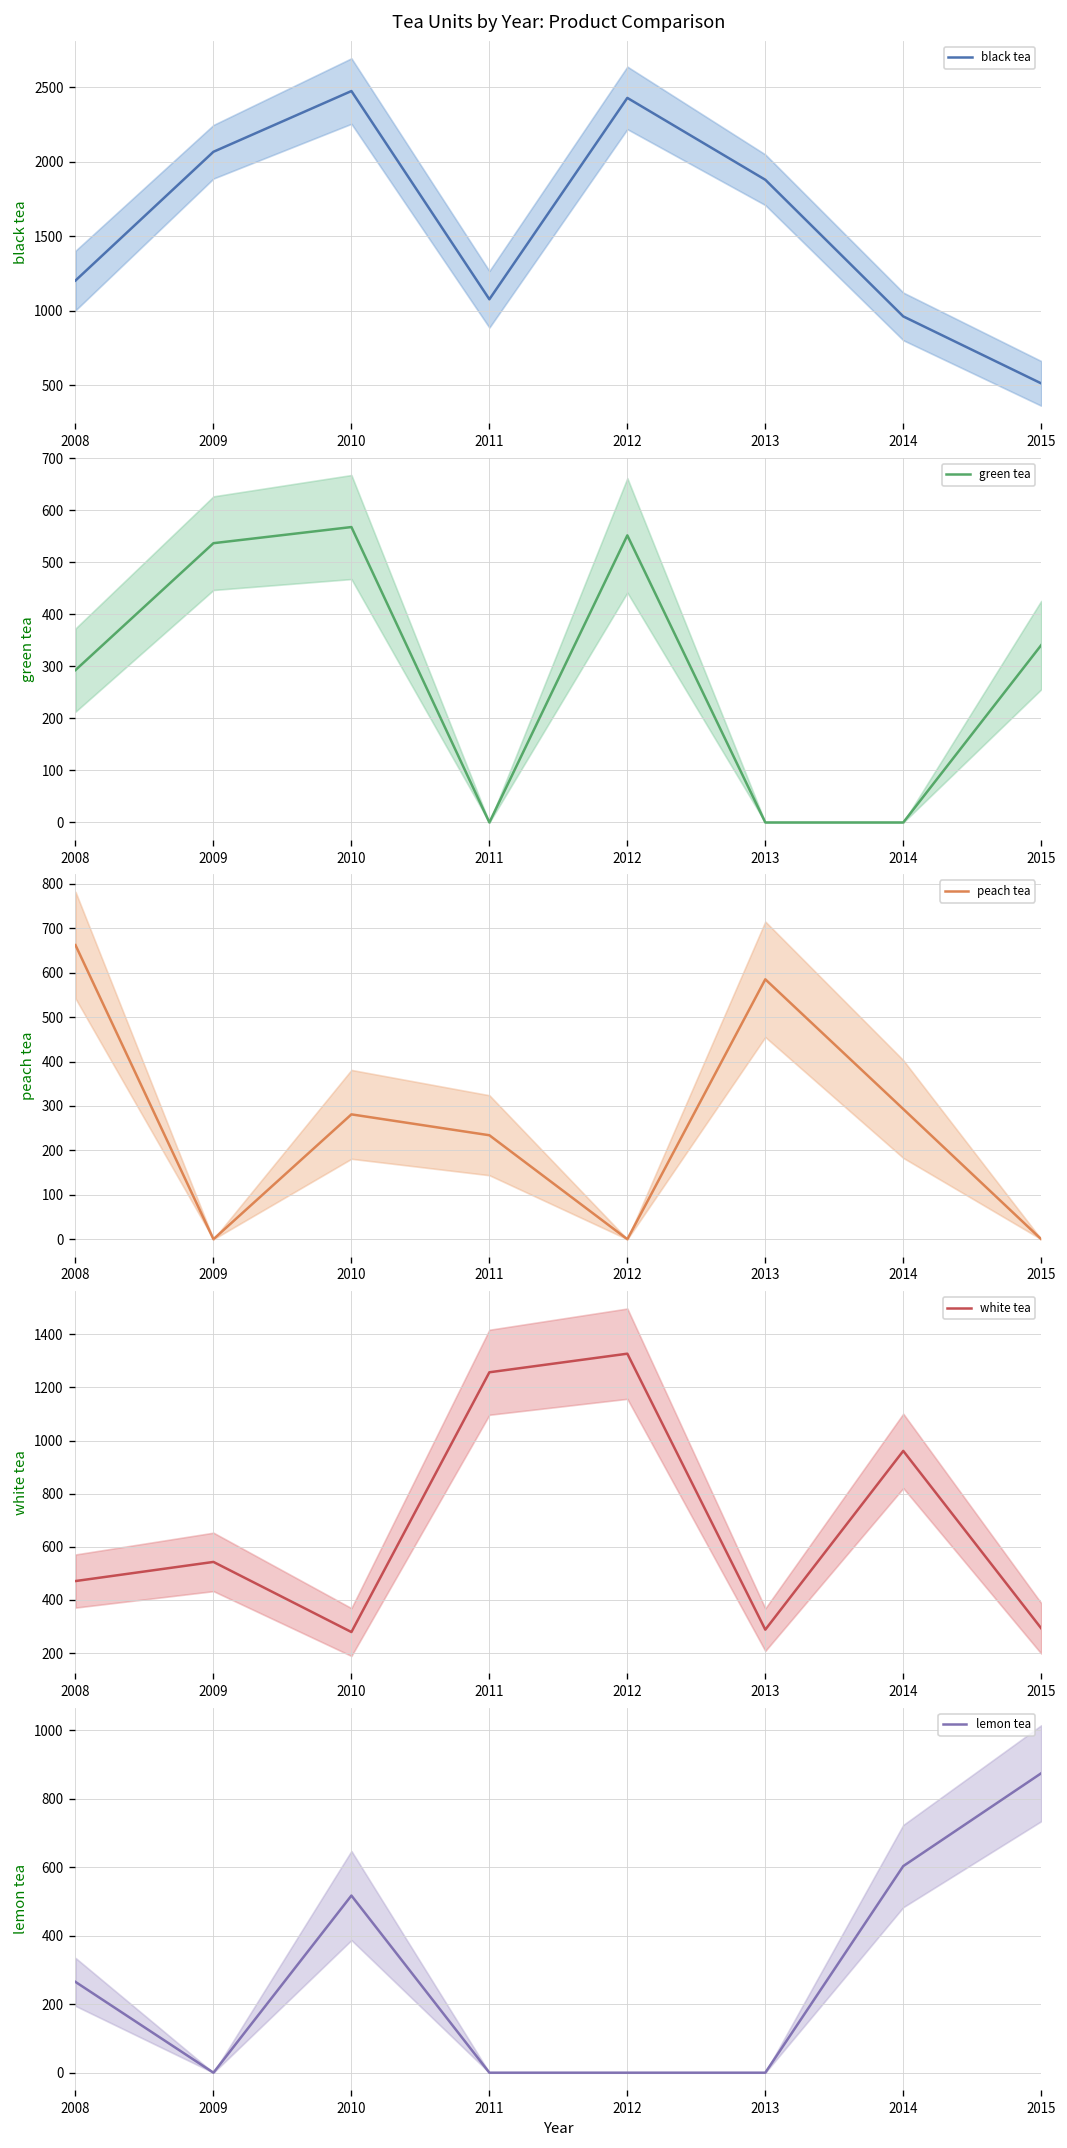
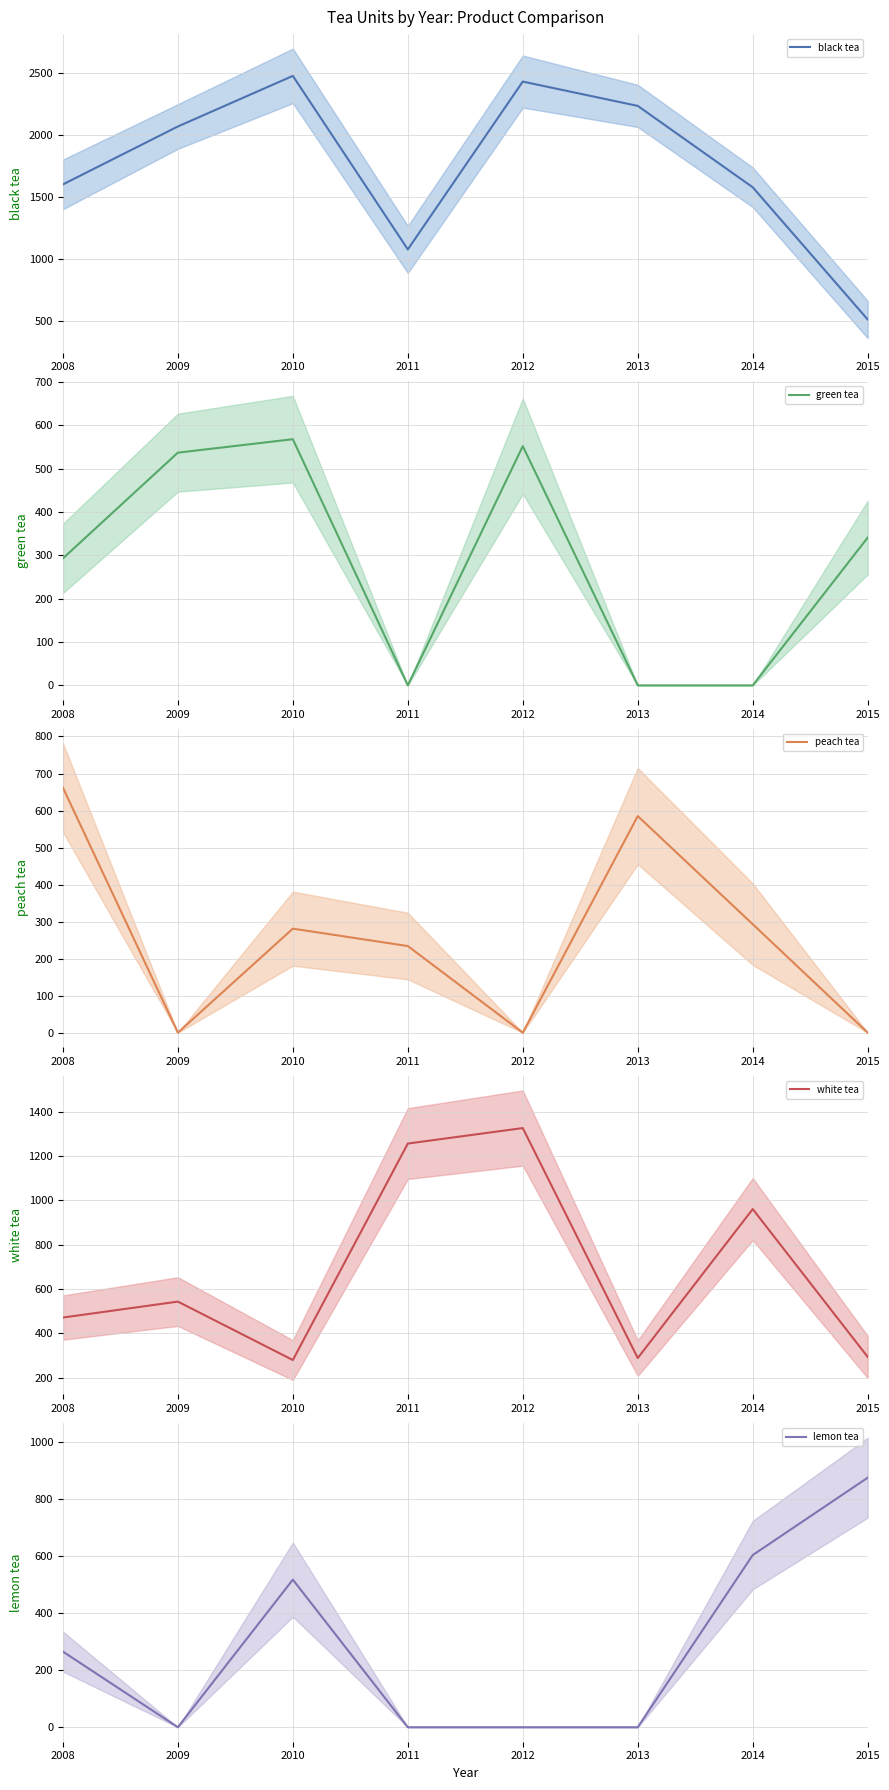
Tea Units by Year: Product Comparison, black tea, 2008: 1200 -> 1600
Tea Units by Year: Product Comparison, black tea, 2013: 1880 -> 2230
Tea Units by Year: Product Comparison, black tea, 2014: 960 -> 1580
